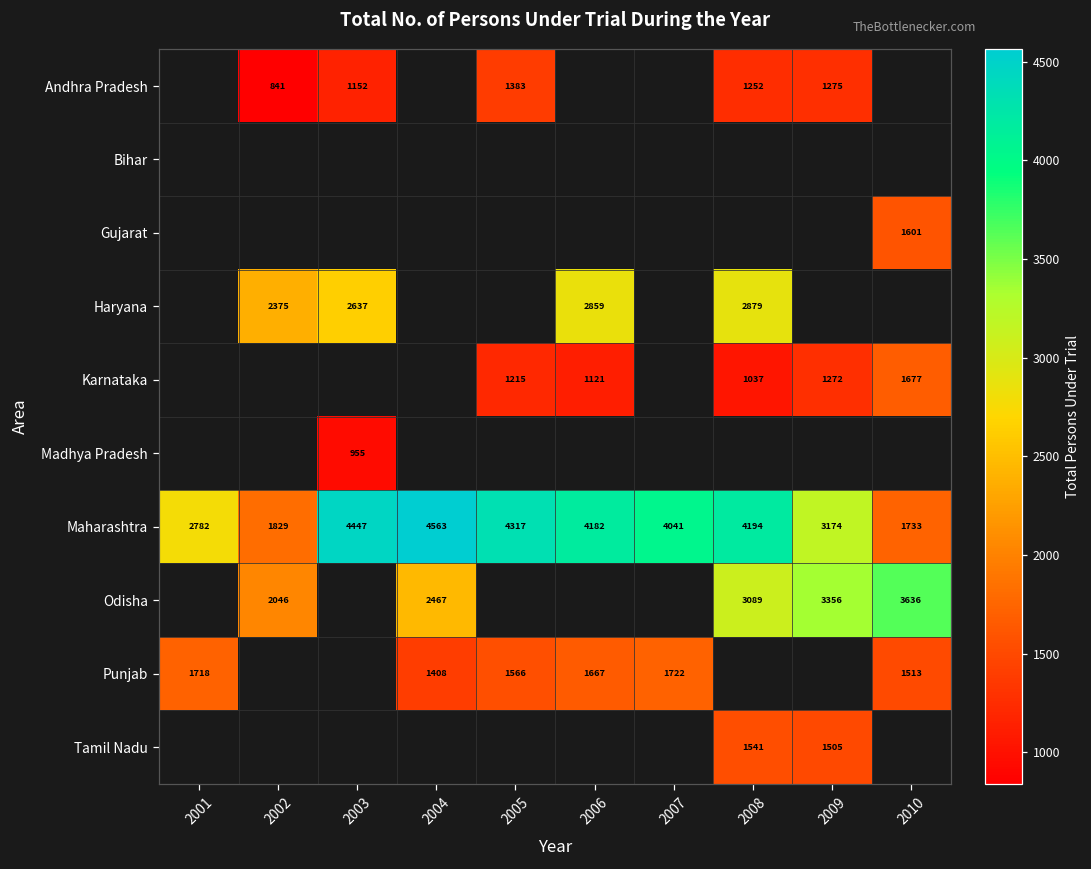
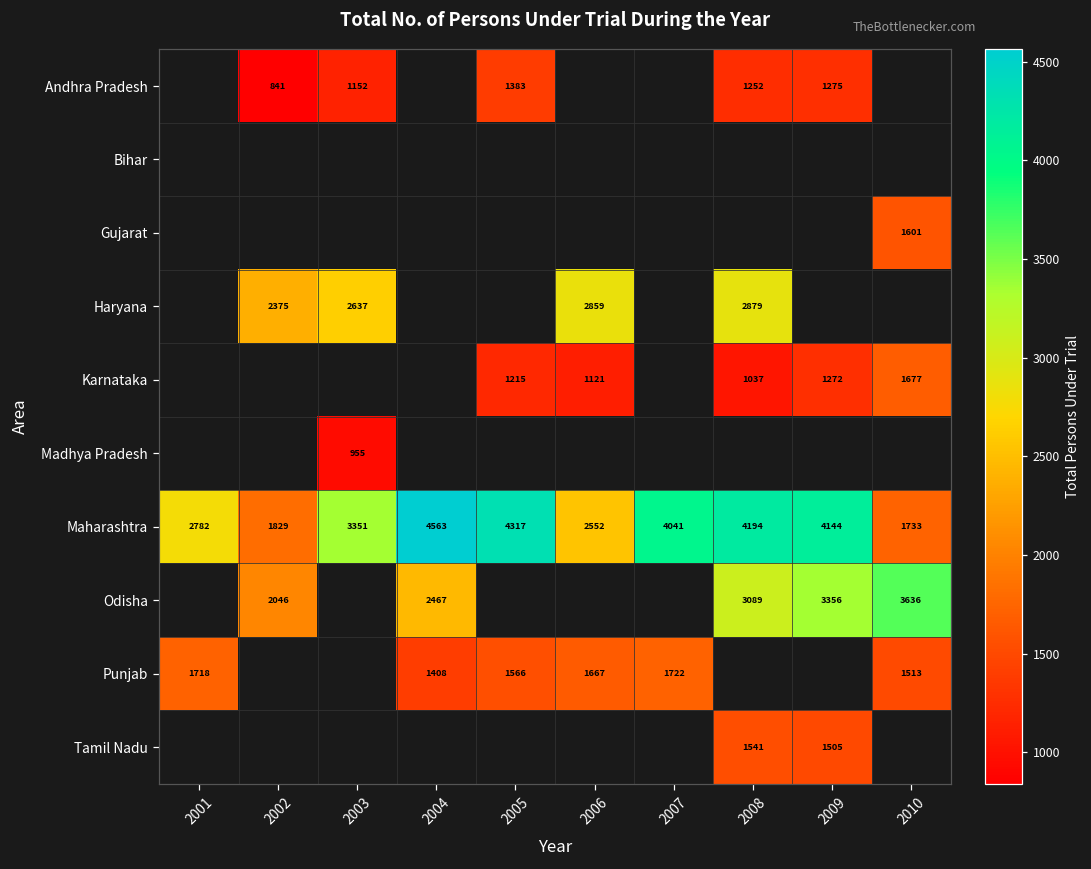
Maharashtra, 2003: 4447 -> 3351
Maharashtra, 2006: 4182 -> 2552
Maharashtra, 2009: 3174 -> 4144
